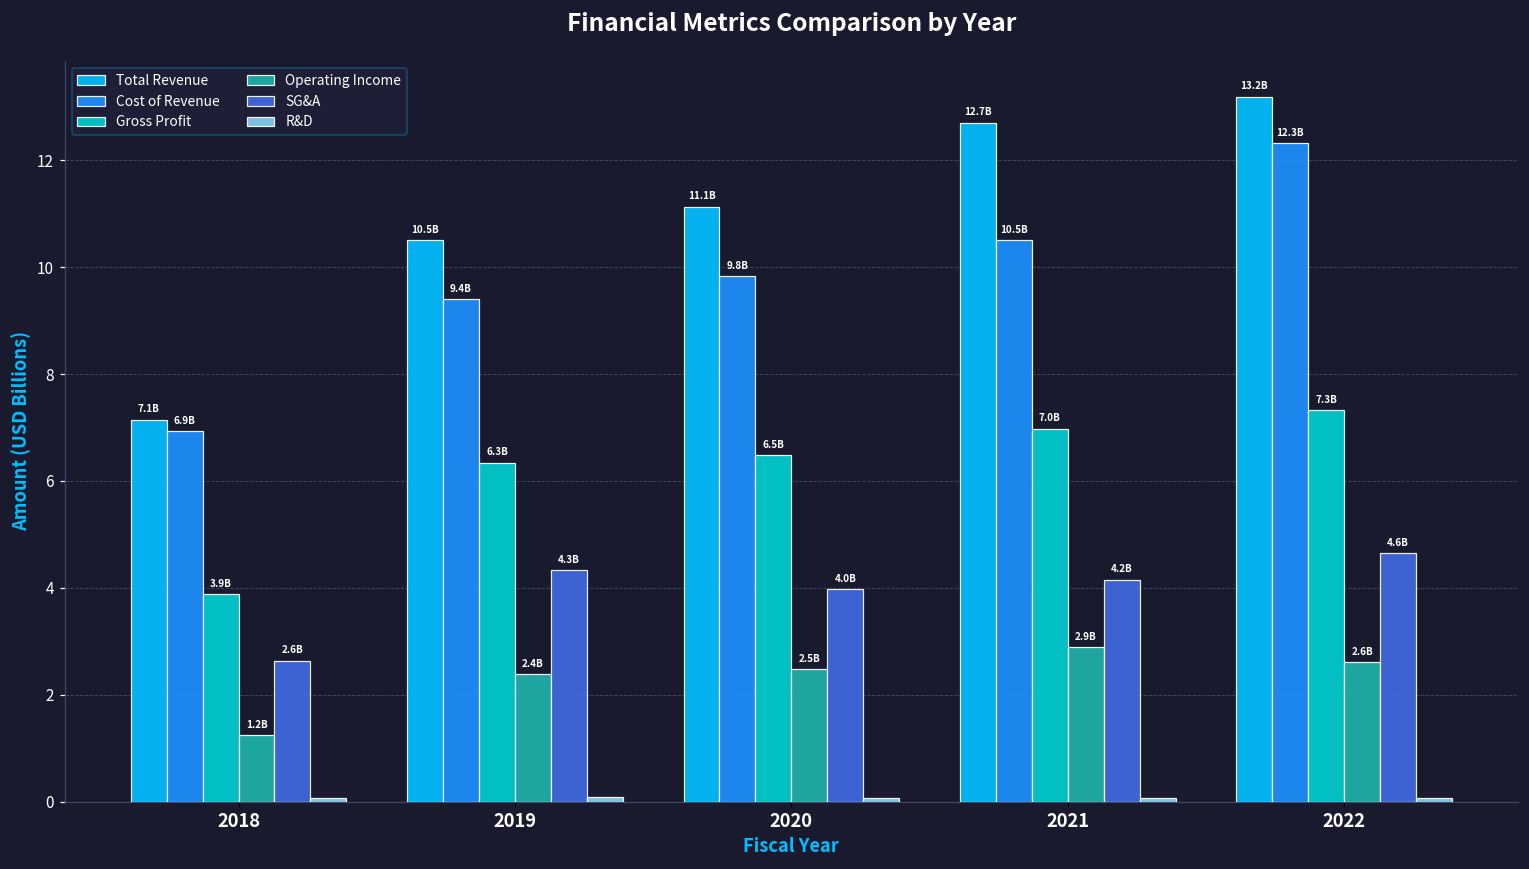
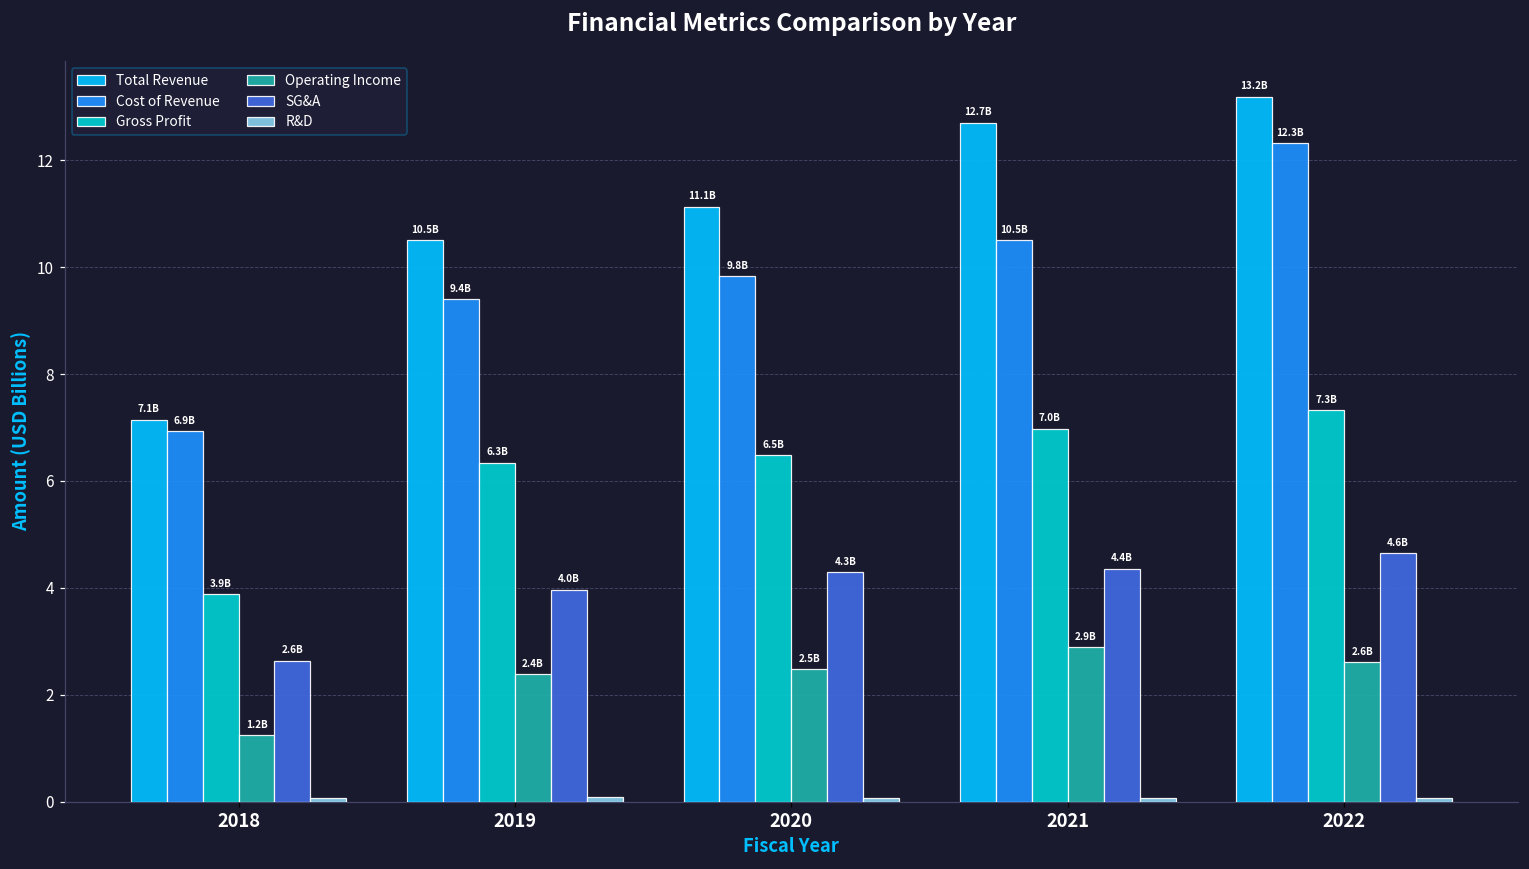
SG&A, 2019: 4.3B -> 4.0B
SG&A, 2020: 4.0B -> 4.3B
SG&A, 2021: 4.2B -> 4.4B
